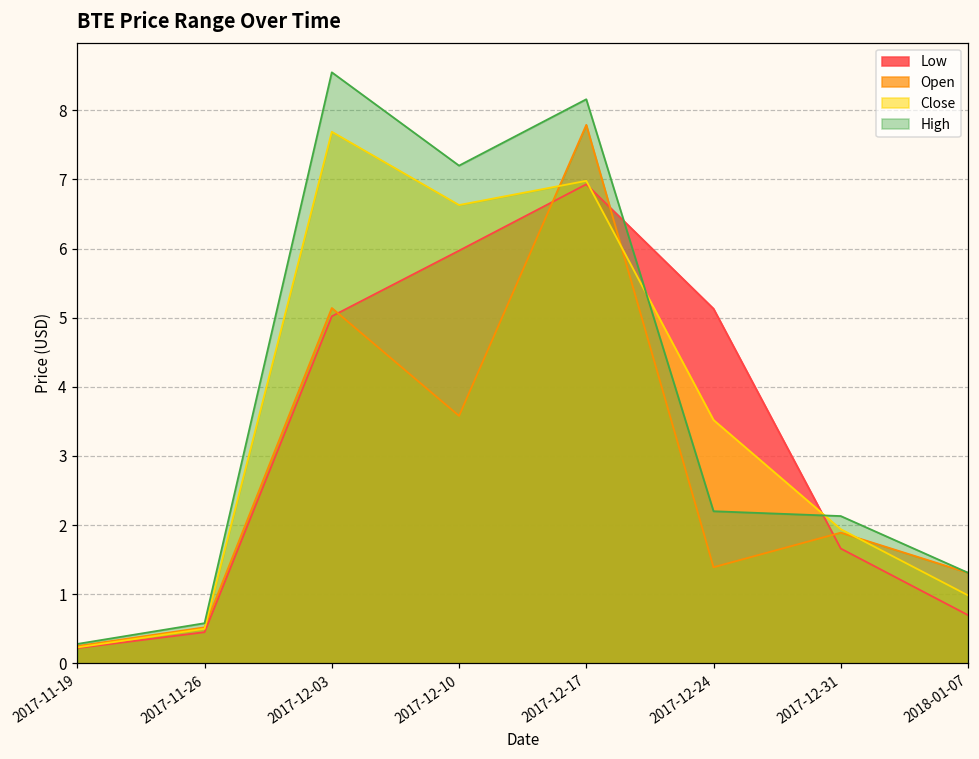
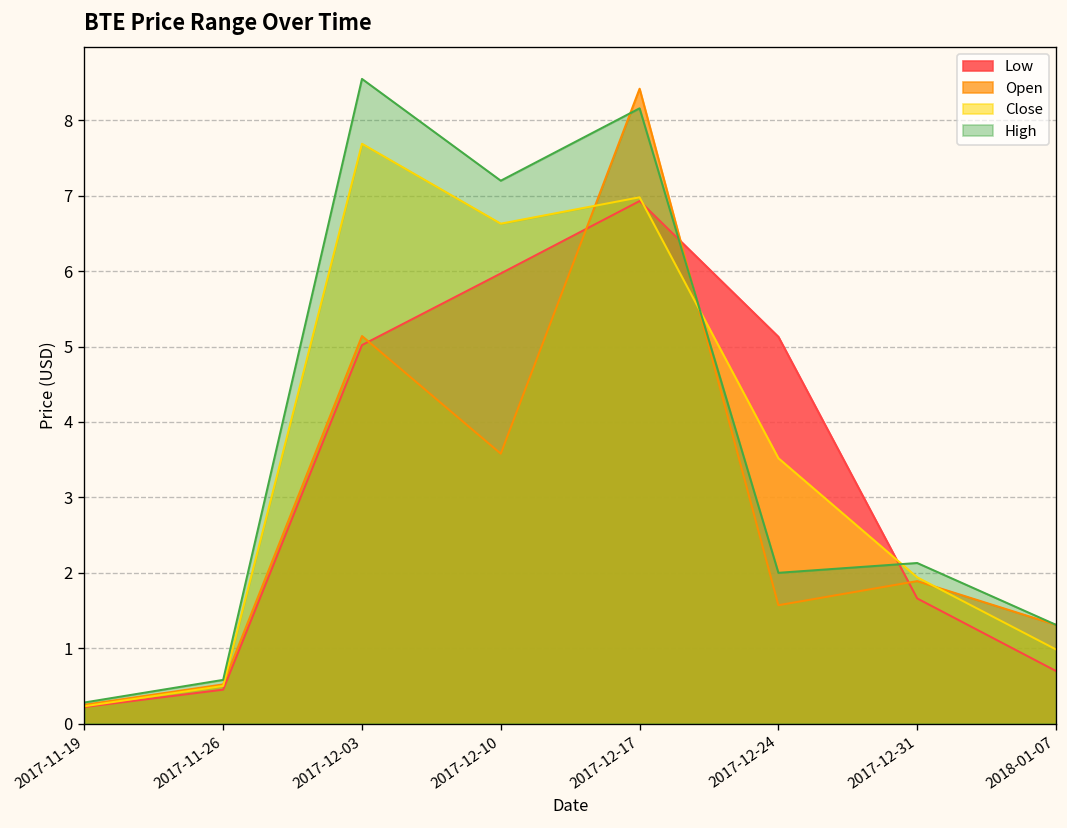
Open, 2017-12-17: 7.8 -> 8.4
Open, 2017-12-24: 1.4 -> 1.6
High, 2017-12-24: 2.2 -> 2.0
